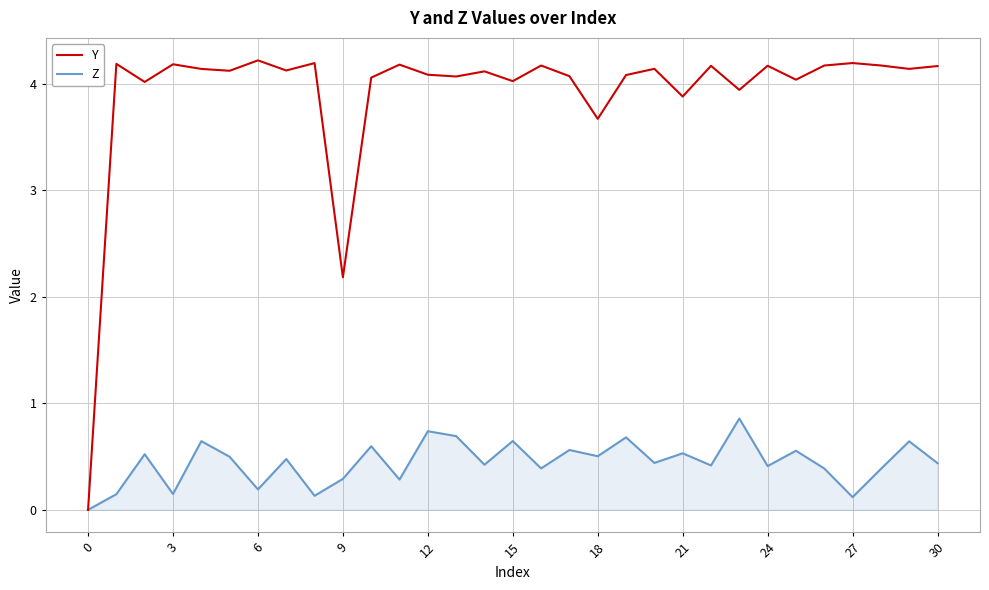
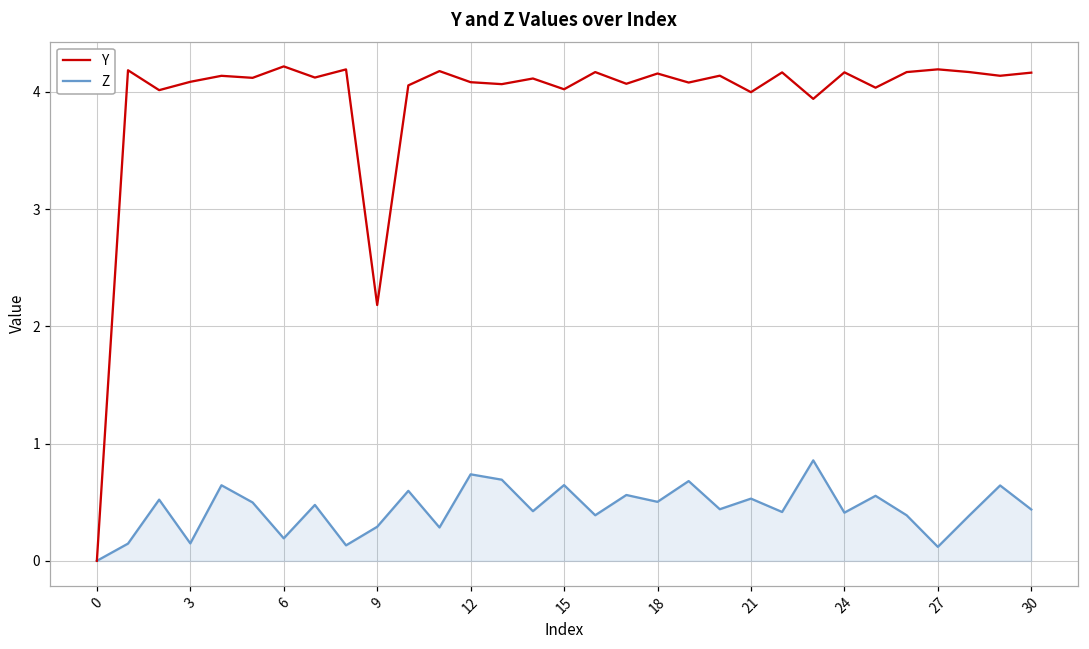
Y, 3: 4.18 -> 4.09
Y, 18: 3.67 -> 4.16
Y, 21: 3.88 -> 4.00
